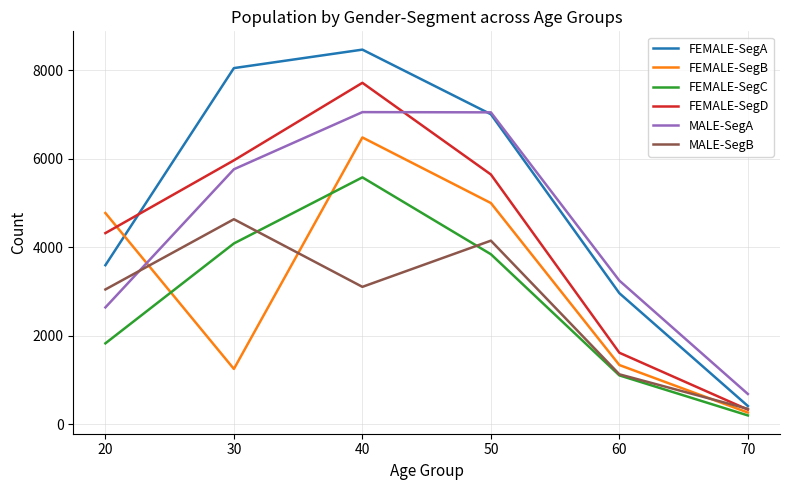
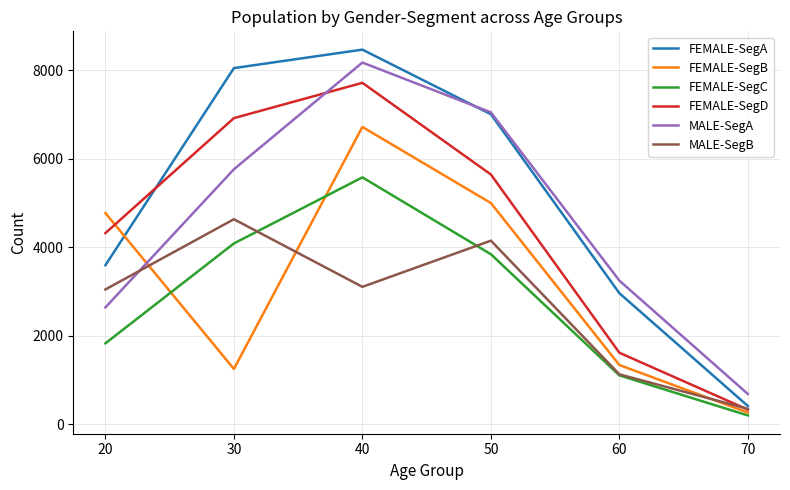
FEMALE-SegD, 30: 6000 -> 6900
FEMALE-SegB, 40: 6500 -> 6700
MALE-SegA, 40: 7100 -> 8200
